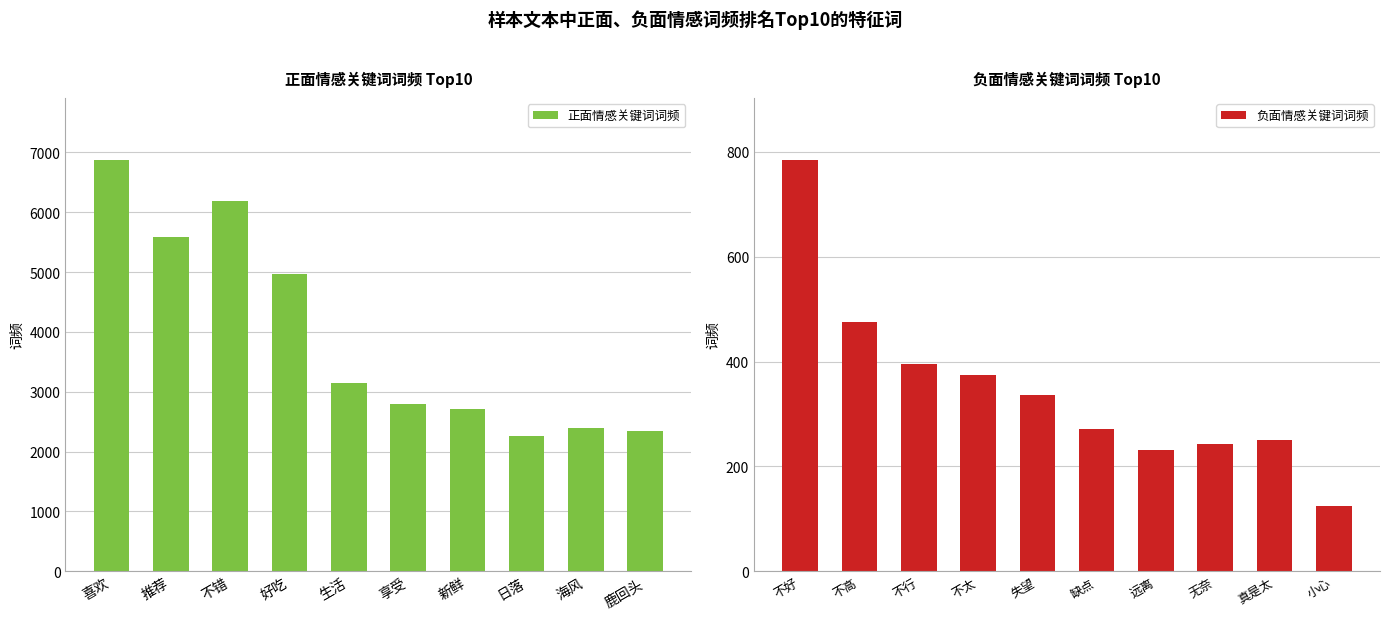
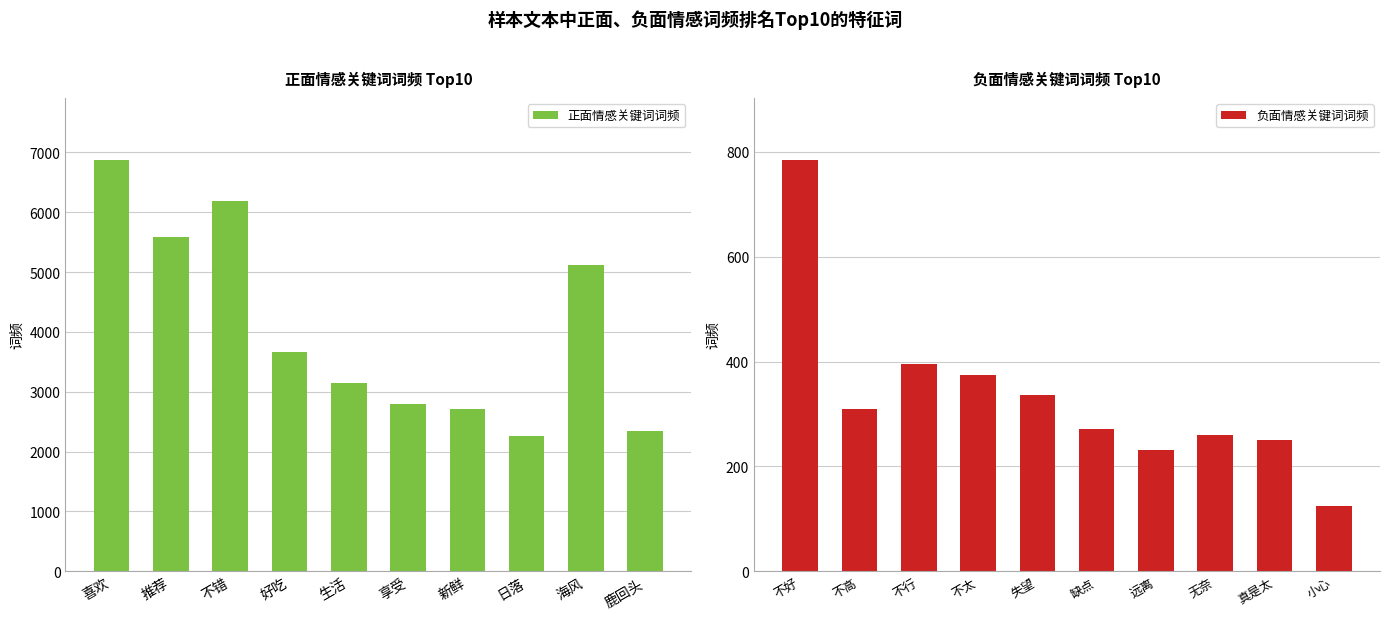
正面情感关键词词频 Top10, 好吃: 5000 -> 3700
正面情感关键词词频 Top10, 海风: 2400 -> 5100
负面情感关键词词频 Top10, 不高: 480 -> 310
负面情感关键词词频 Top10, 无奈: 240 -> 260
